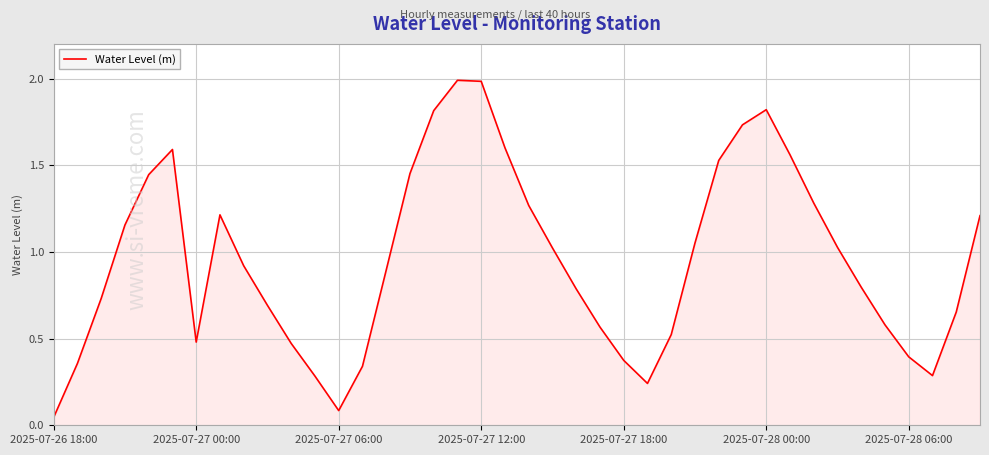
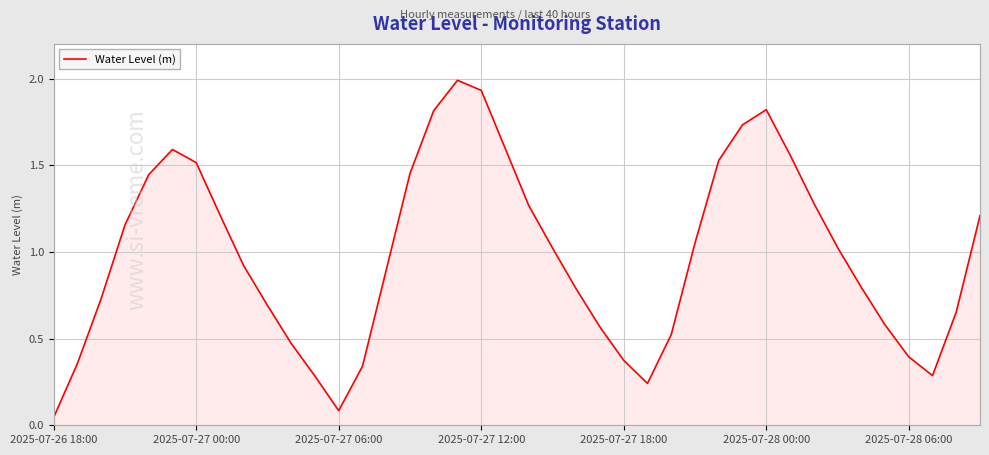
2025-07-27 00:00: 0.48 -> 1.52
2025-07-27 12:00: 1.98 -> 1.93
